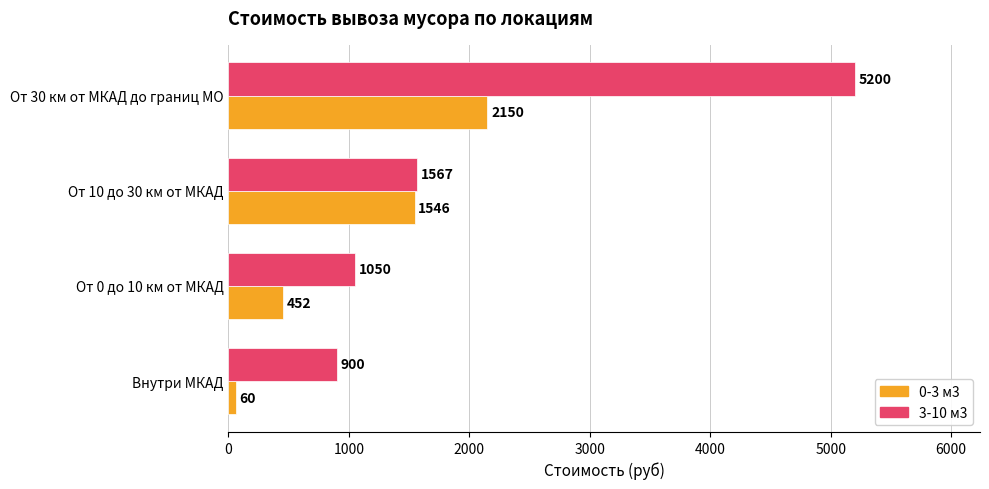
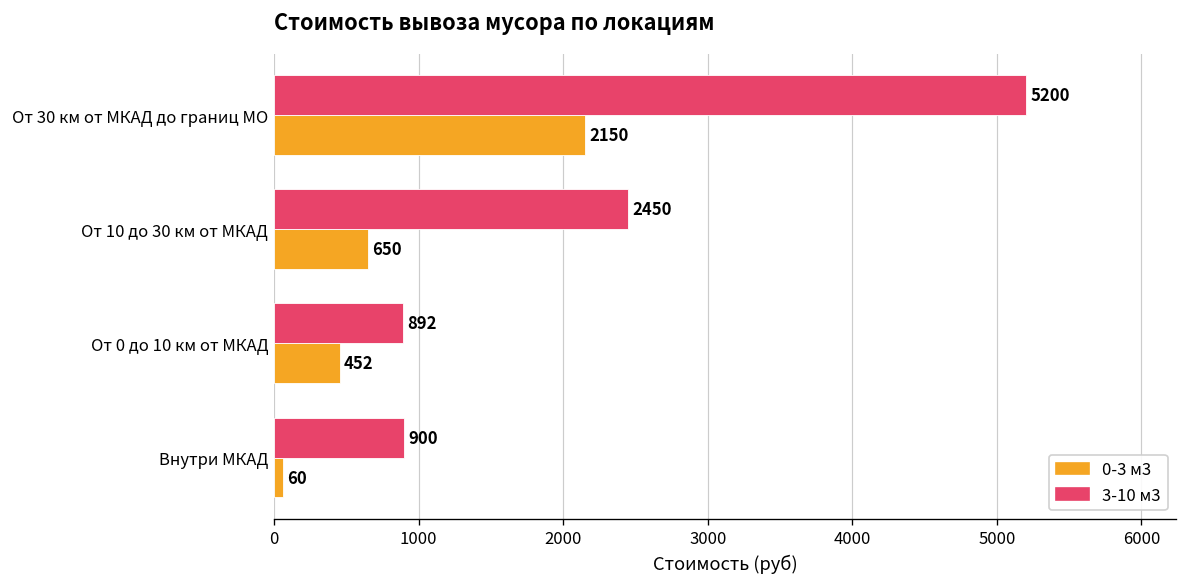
3-10 м3, От 10 до 30 км от МКАД: 1567 -> 2450
0-3 м3, От 10 до 30 км от МКАД: 1546 -> 650
3-10 м3, От 0 до 10 км от МКАД: 1050 -> 892
